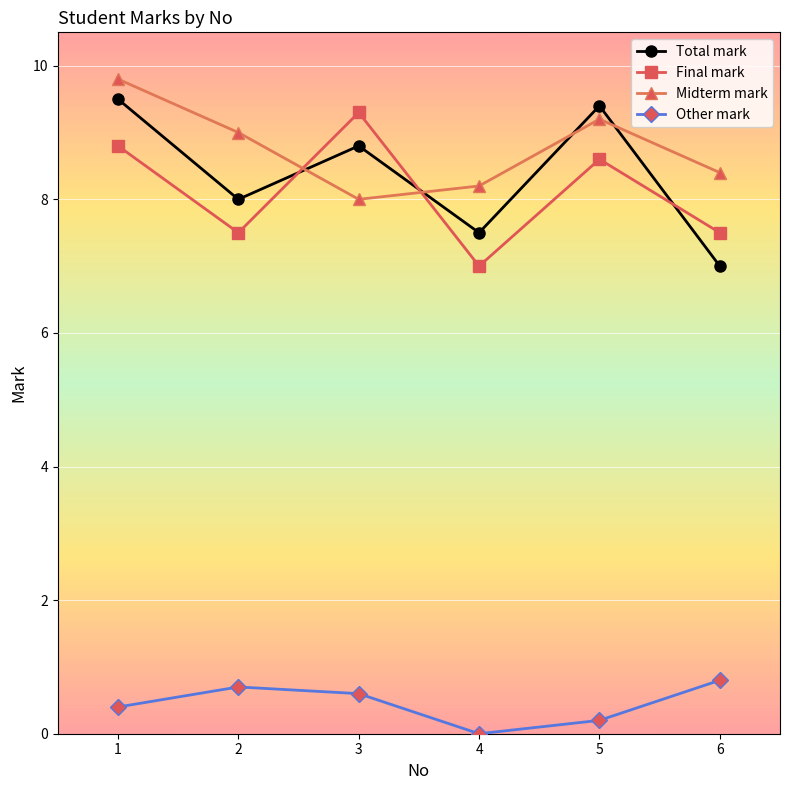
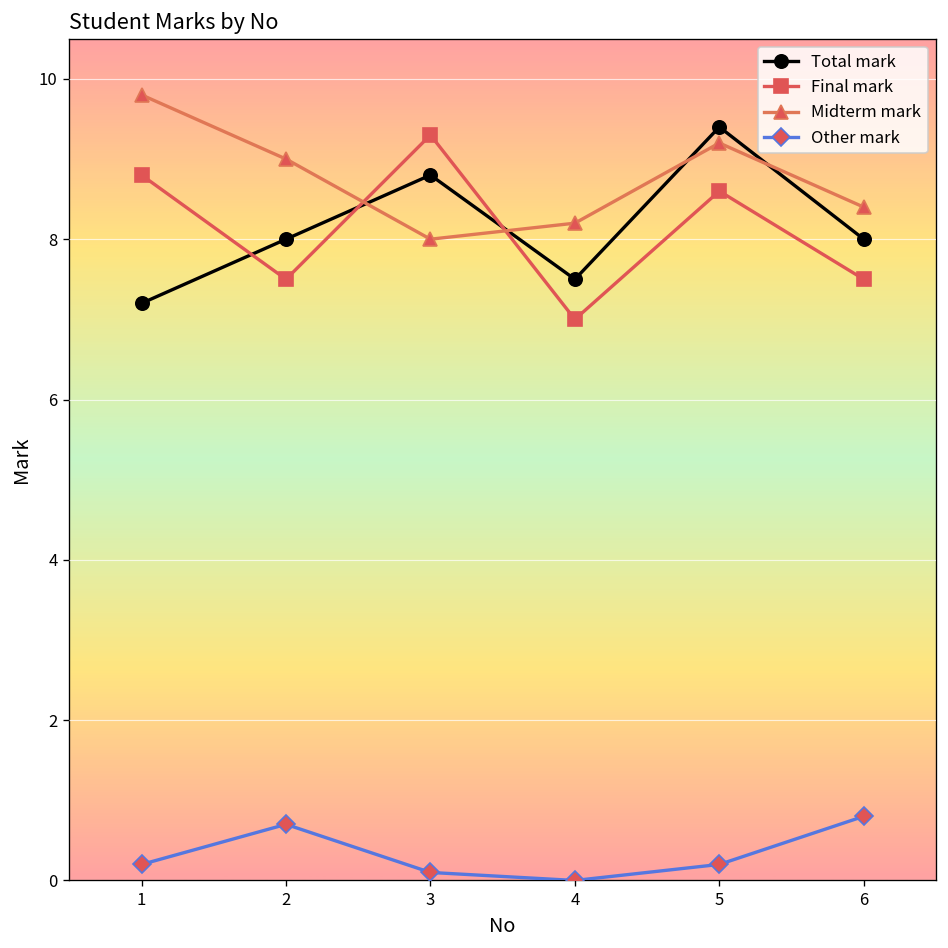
Total mark, 1: 9.5 -> 7.2
Other mark, 1: 0.4 -> 0.2
Other mark, 3: 0.6 -> 0.1
Total mark, 6: 7 -> 8
